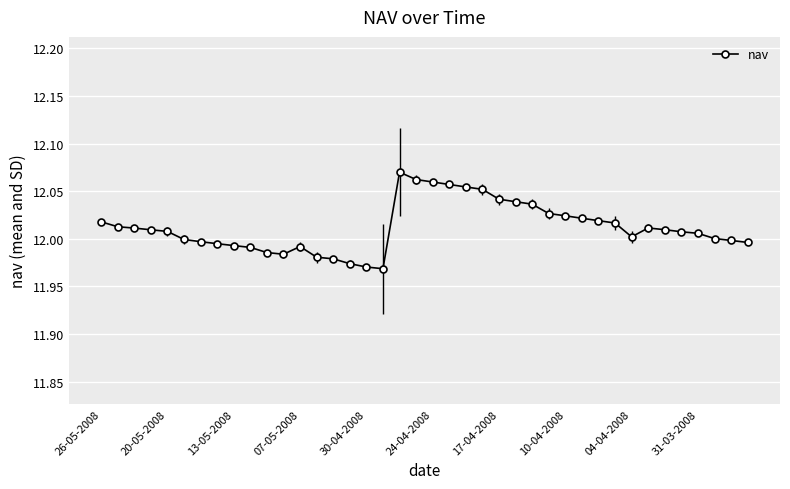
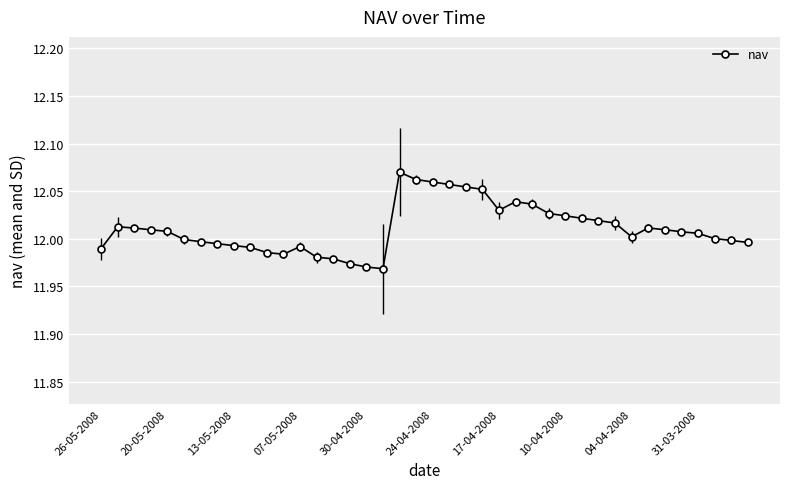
26-05-2008: 12.02 -> 11.99
17-04-2008: 12.04 -> 12.03
